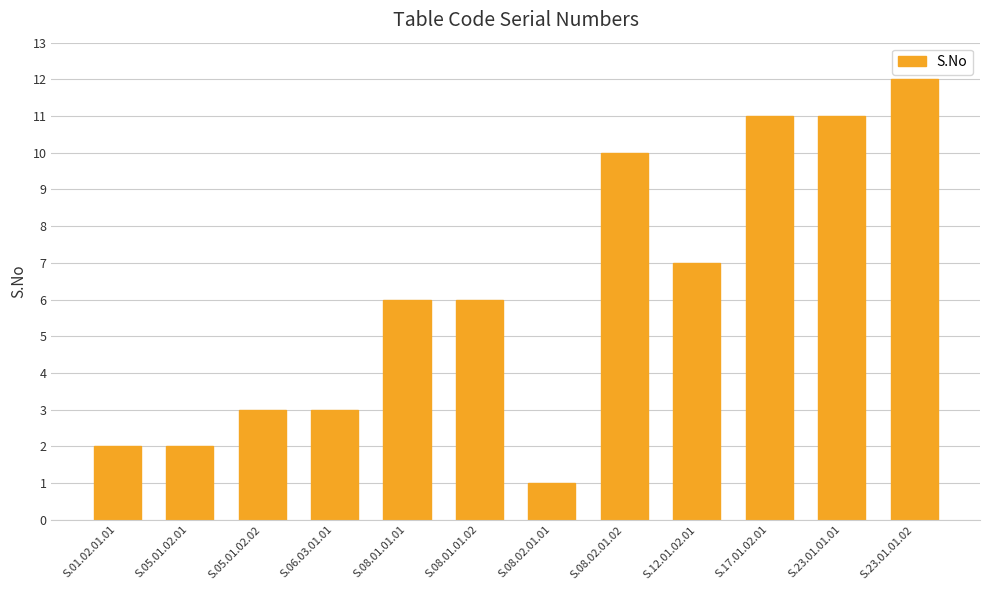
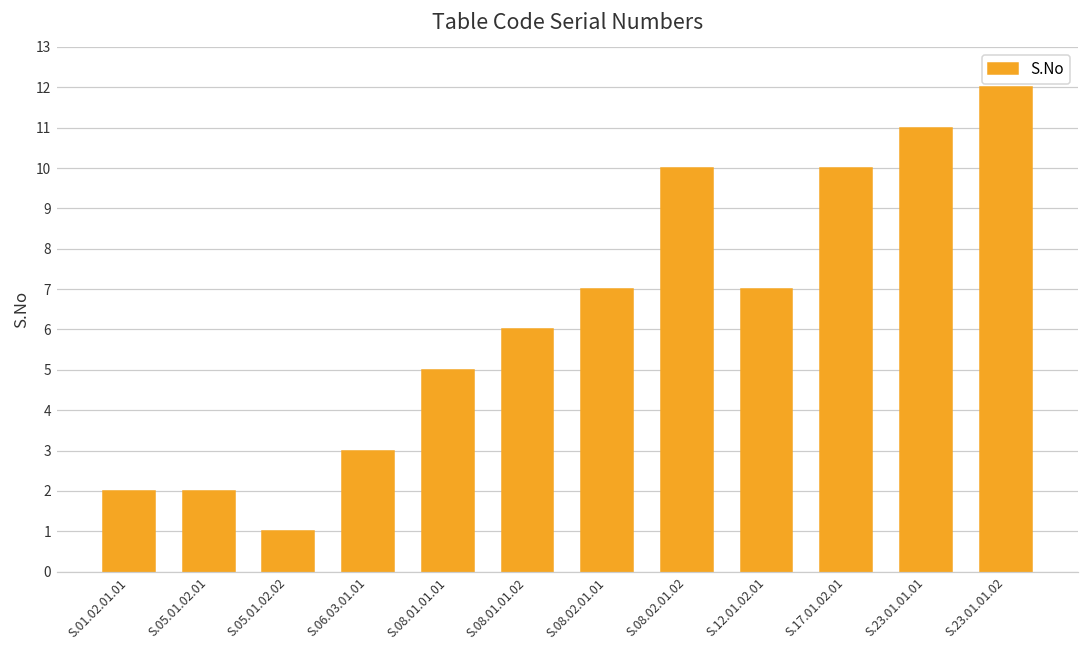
S.05.01.02.02: 3 -> 1
S.08.01.01.01: 6 -> 5
S.08.02.01.01: 1 -> 7
S.17.01.02.01: 11 -> 10
